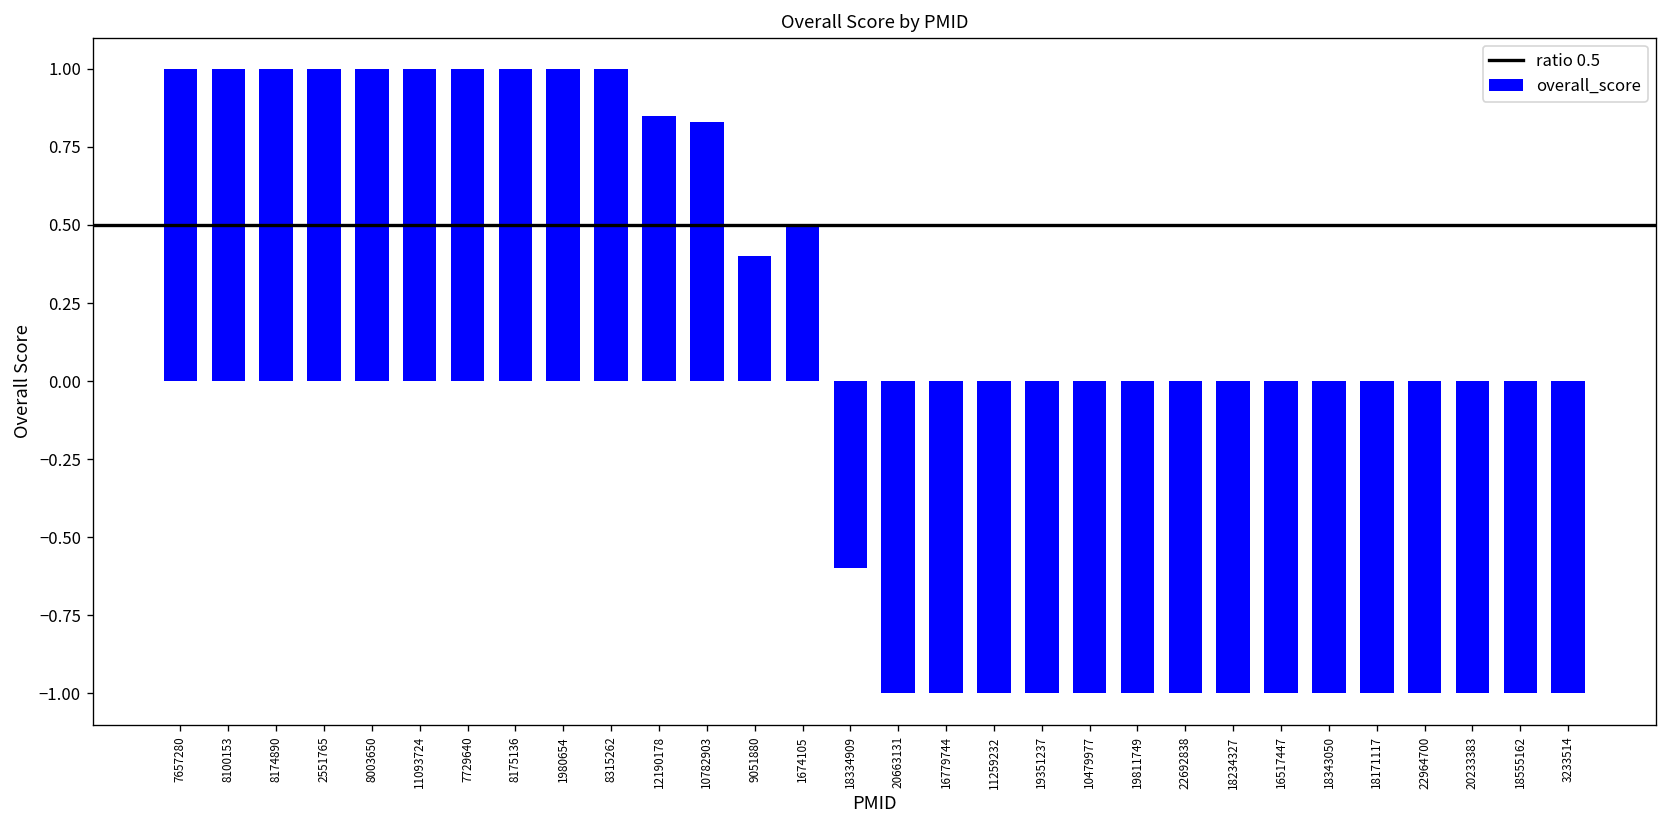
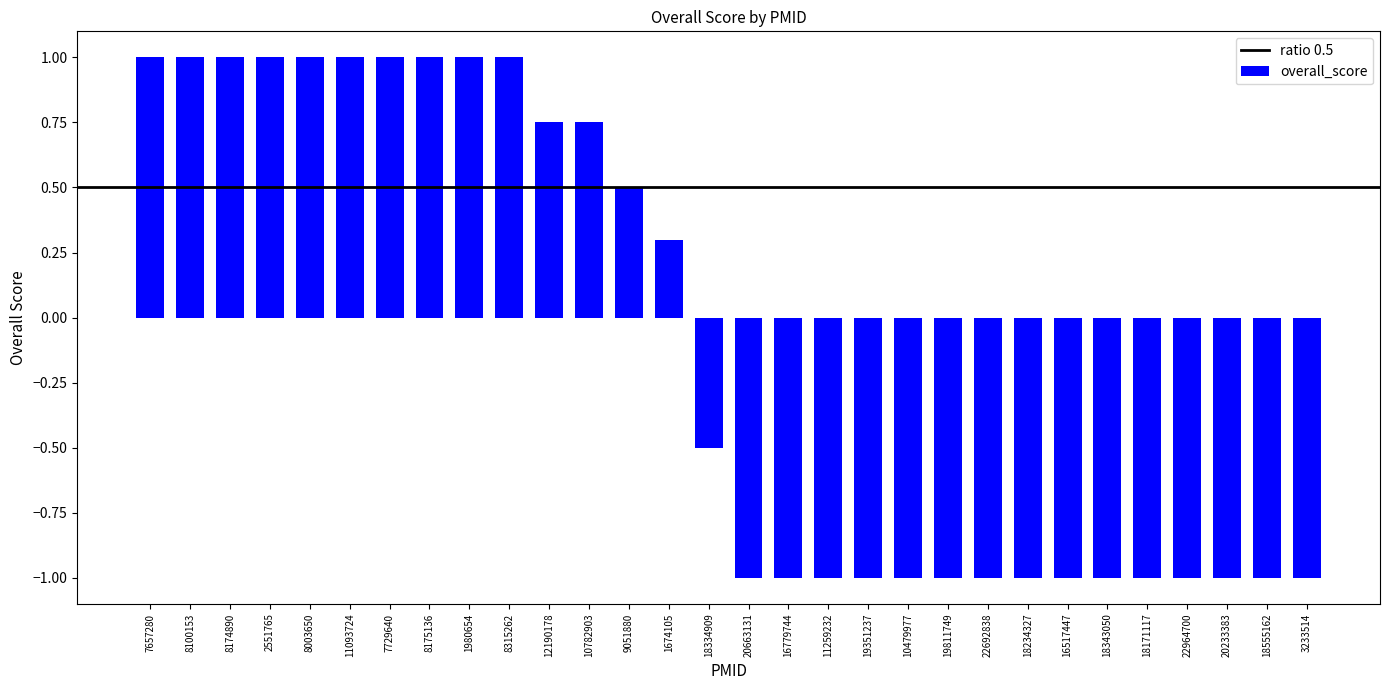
12190178: 0.85 -> 0.75
10782903: 0.83 -> 0.75
9051880: 0.4 -> 0.5
1674105: 0.5 -> 0.3
18334909: -0.6 -> -0.5
